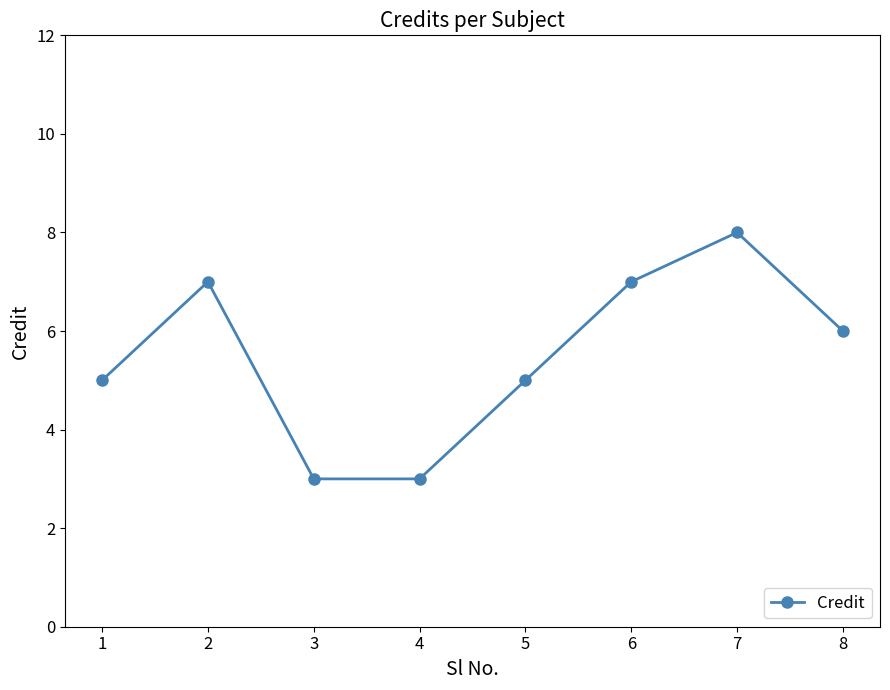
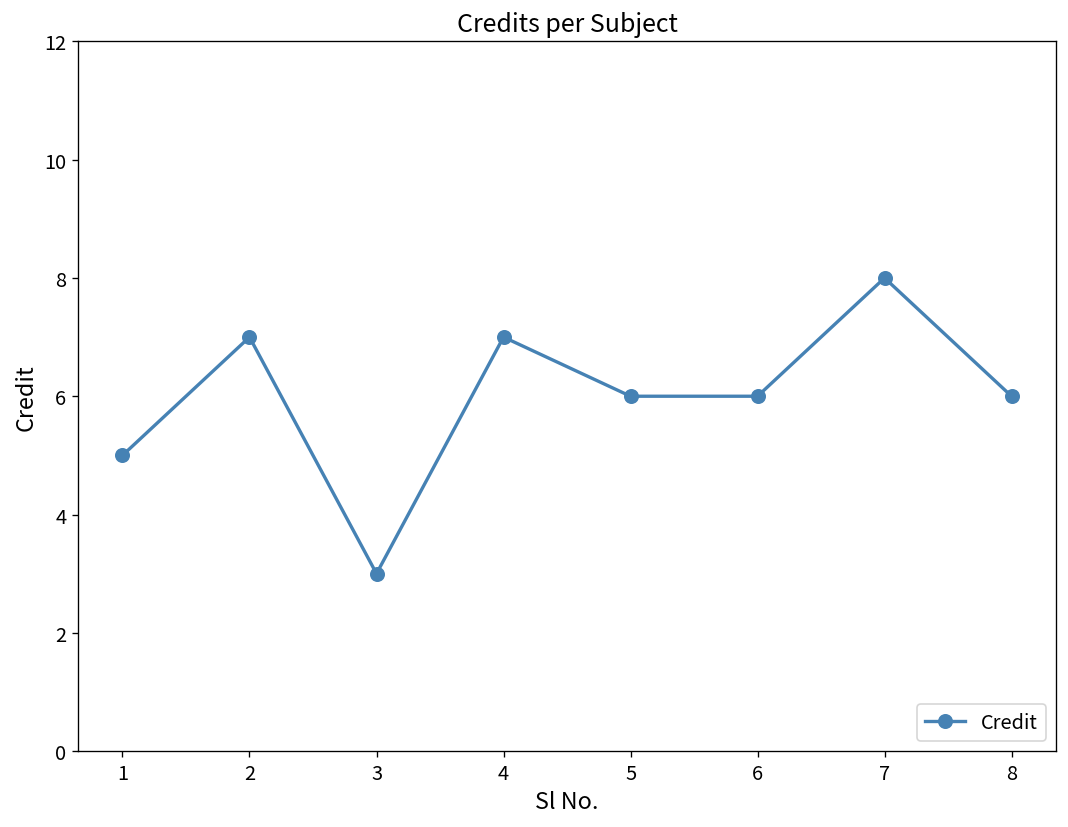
4: 3 -> 7
5: 5 -> 6
6: 7 -> 6
